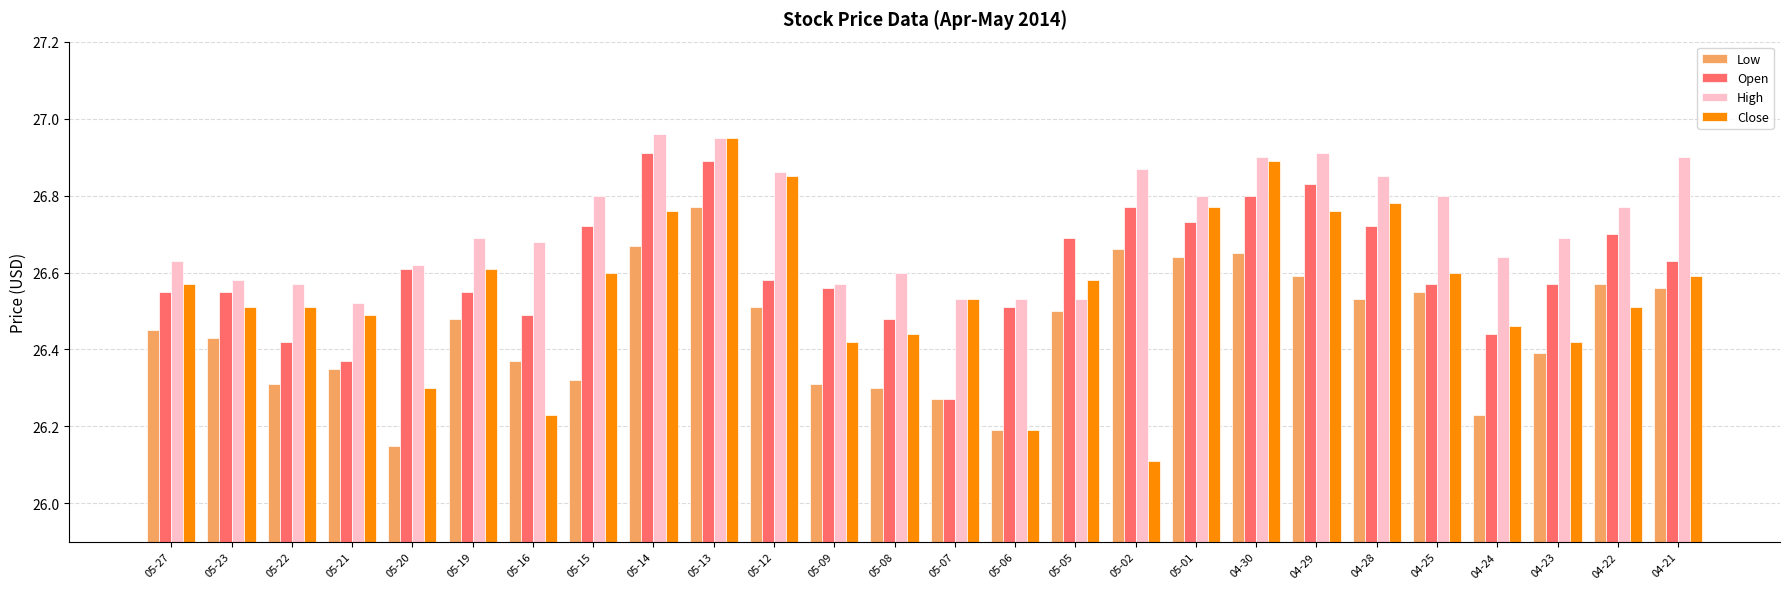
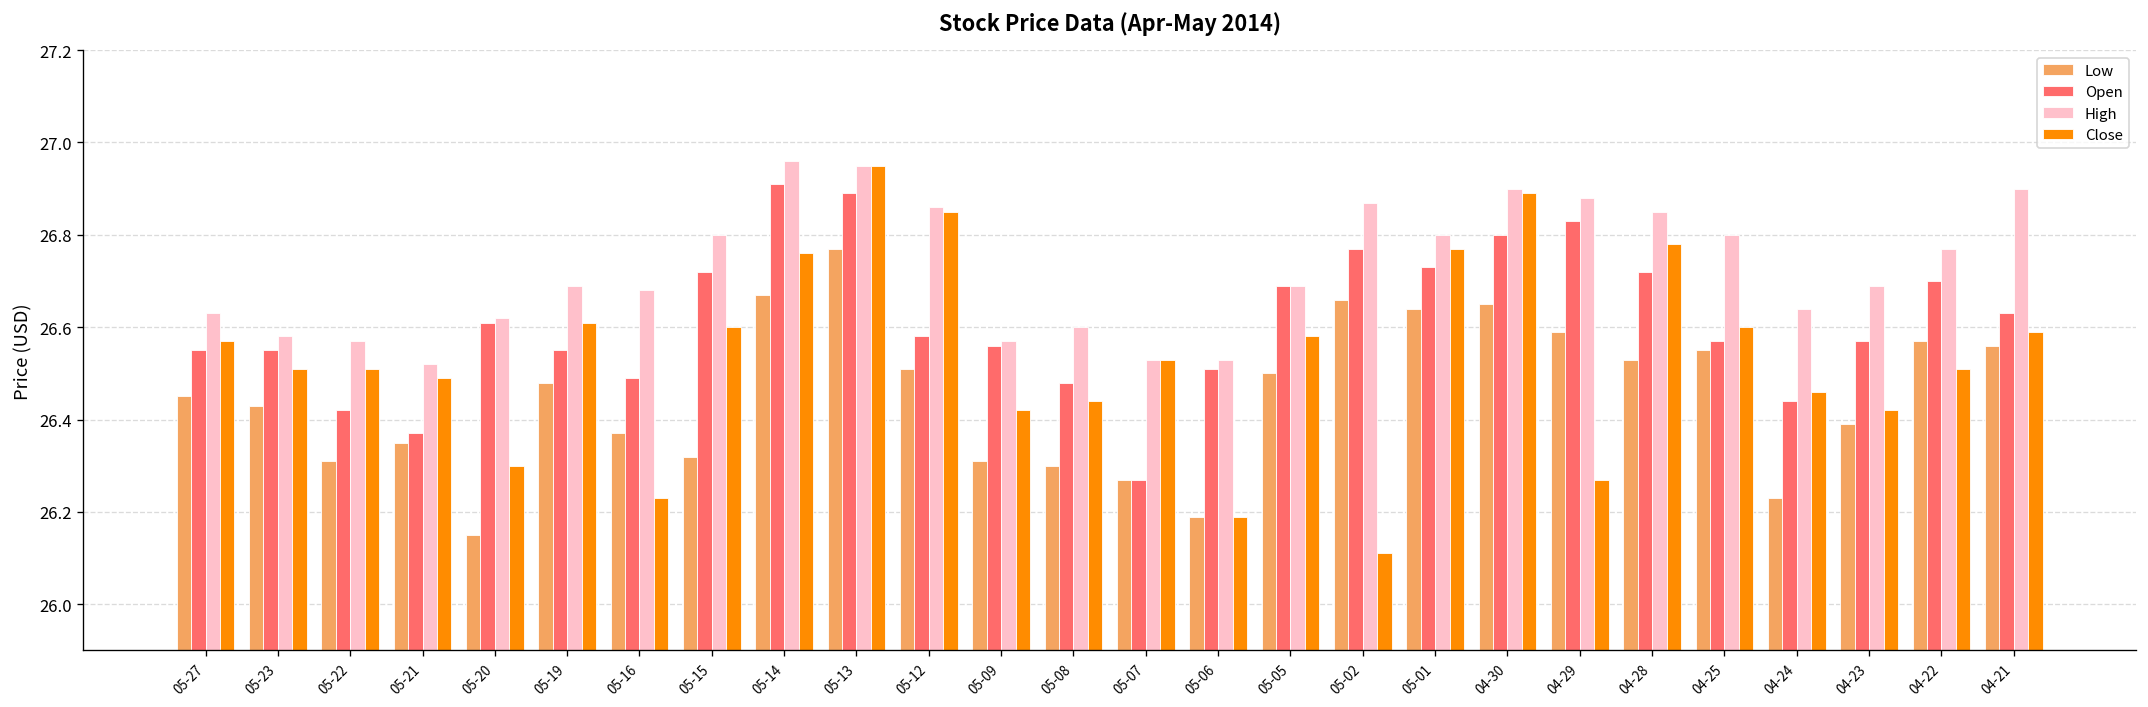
High, 05-05: 26.53 -> 26.69
High, 04-29: 26.91 -> 26.88
Close, 04-29: 26.76 -> 26.27
